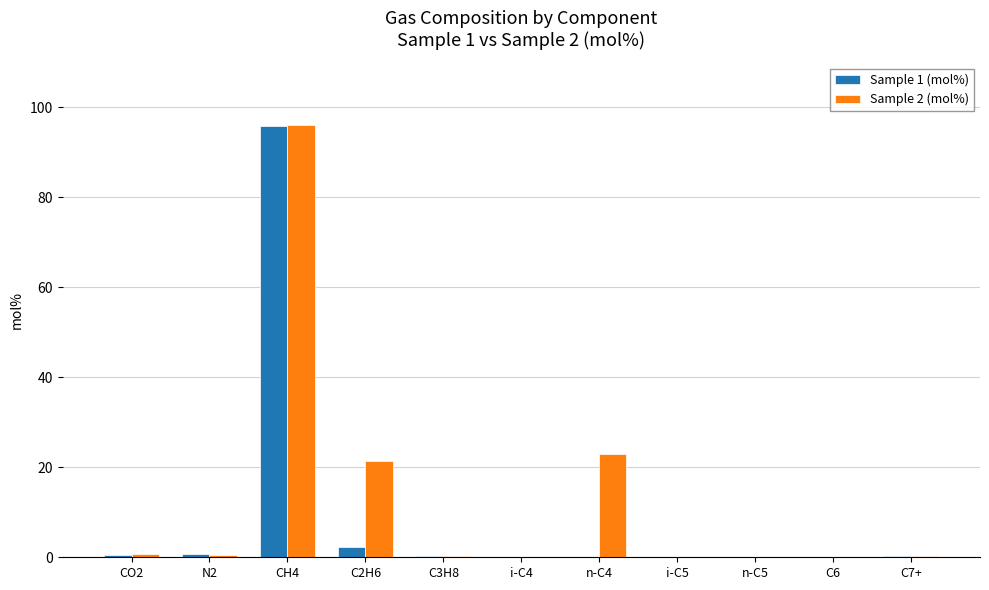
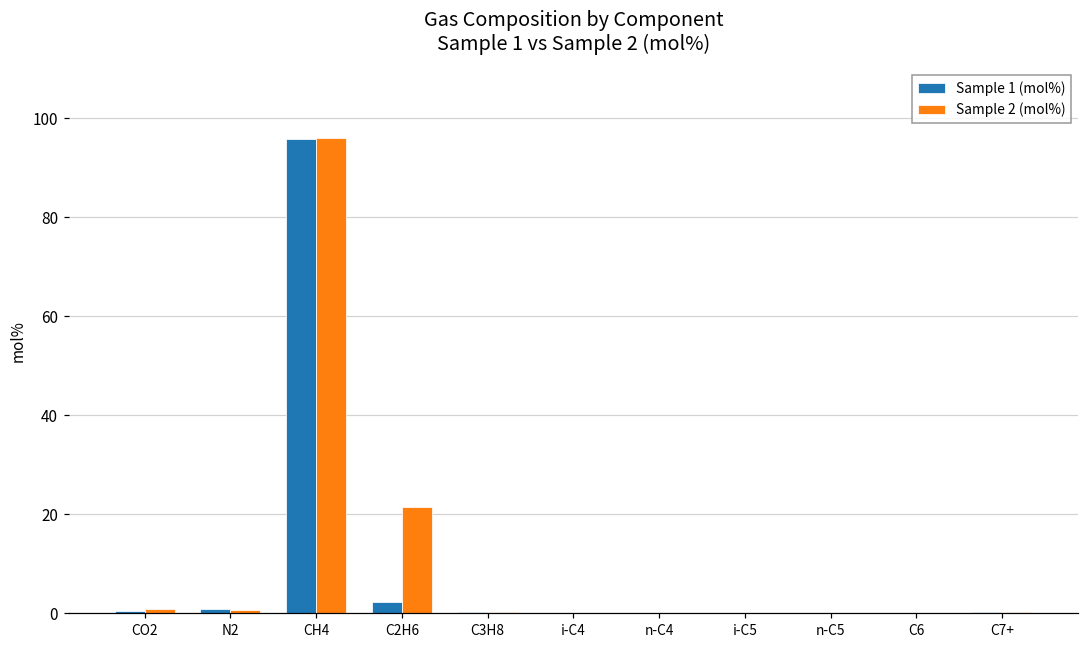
Sample 2 (mol%), n-C4: 23 -> 0
